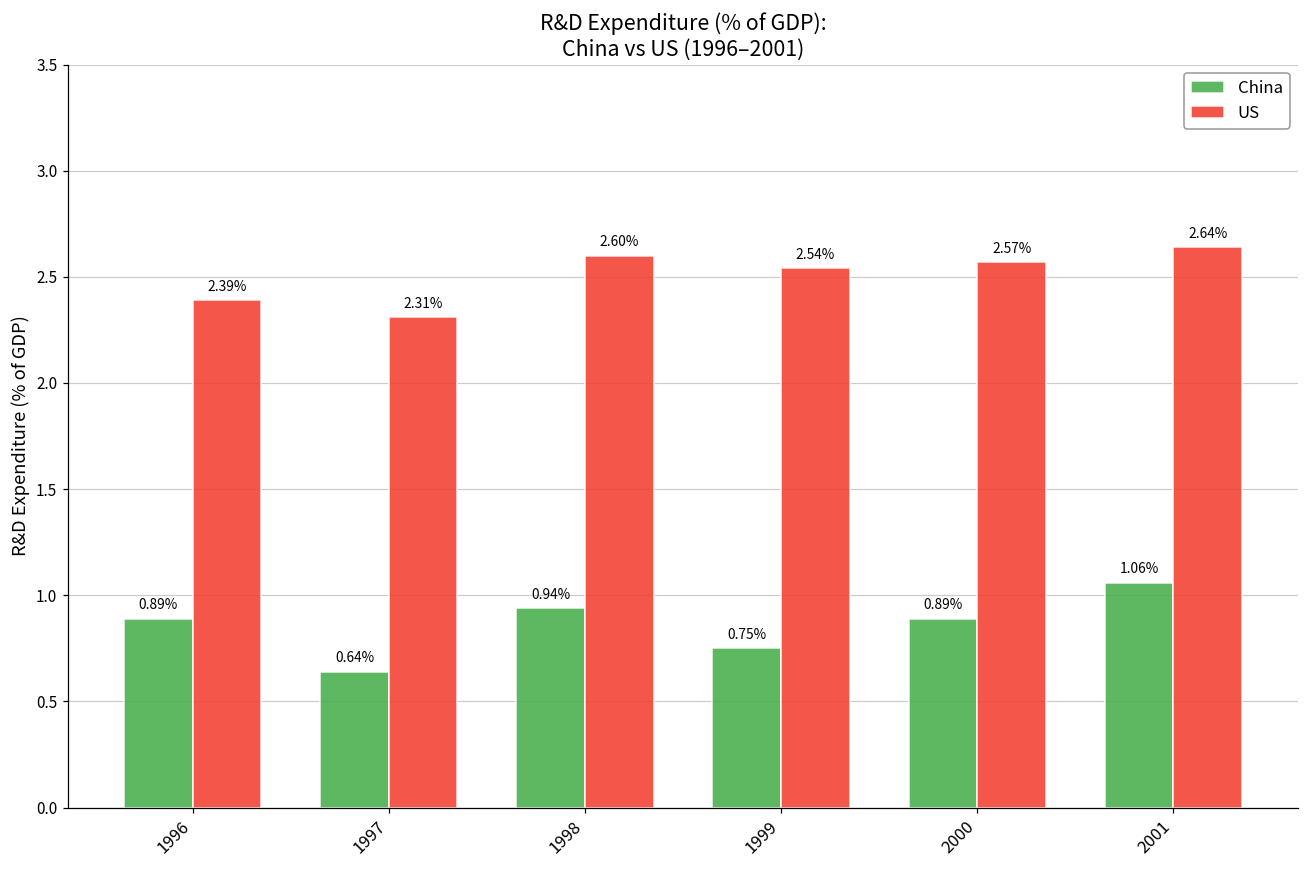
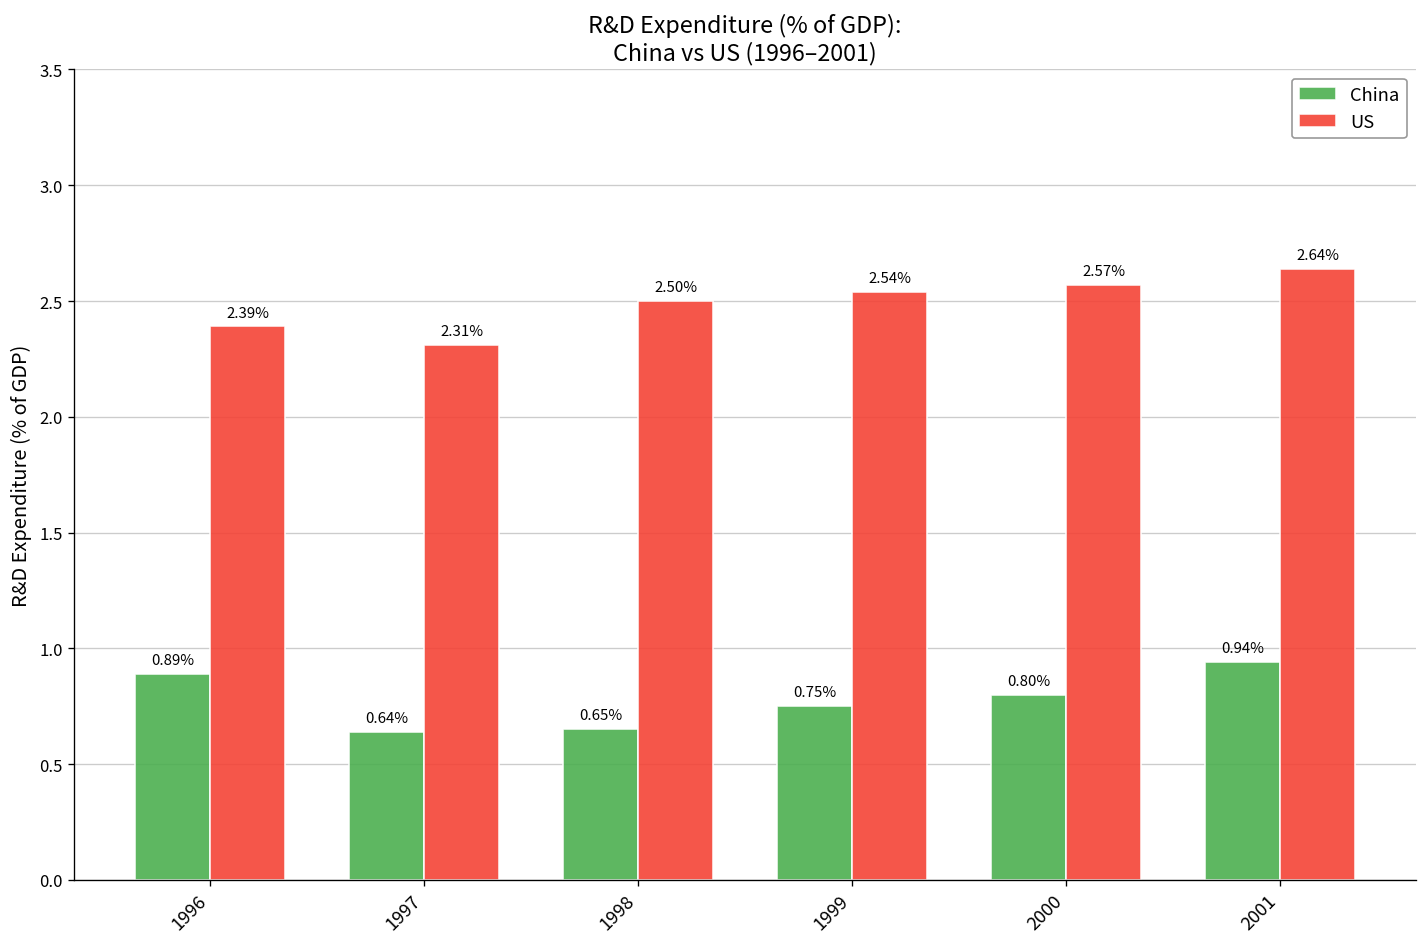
China, 1998: 0.94% -> 0.65%
US, 1998: 2.60% -> 2.50%
China, 2000: 0.89% -> 0.80%
China, 2001: 1.06% -> 0.94%
